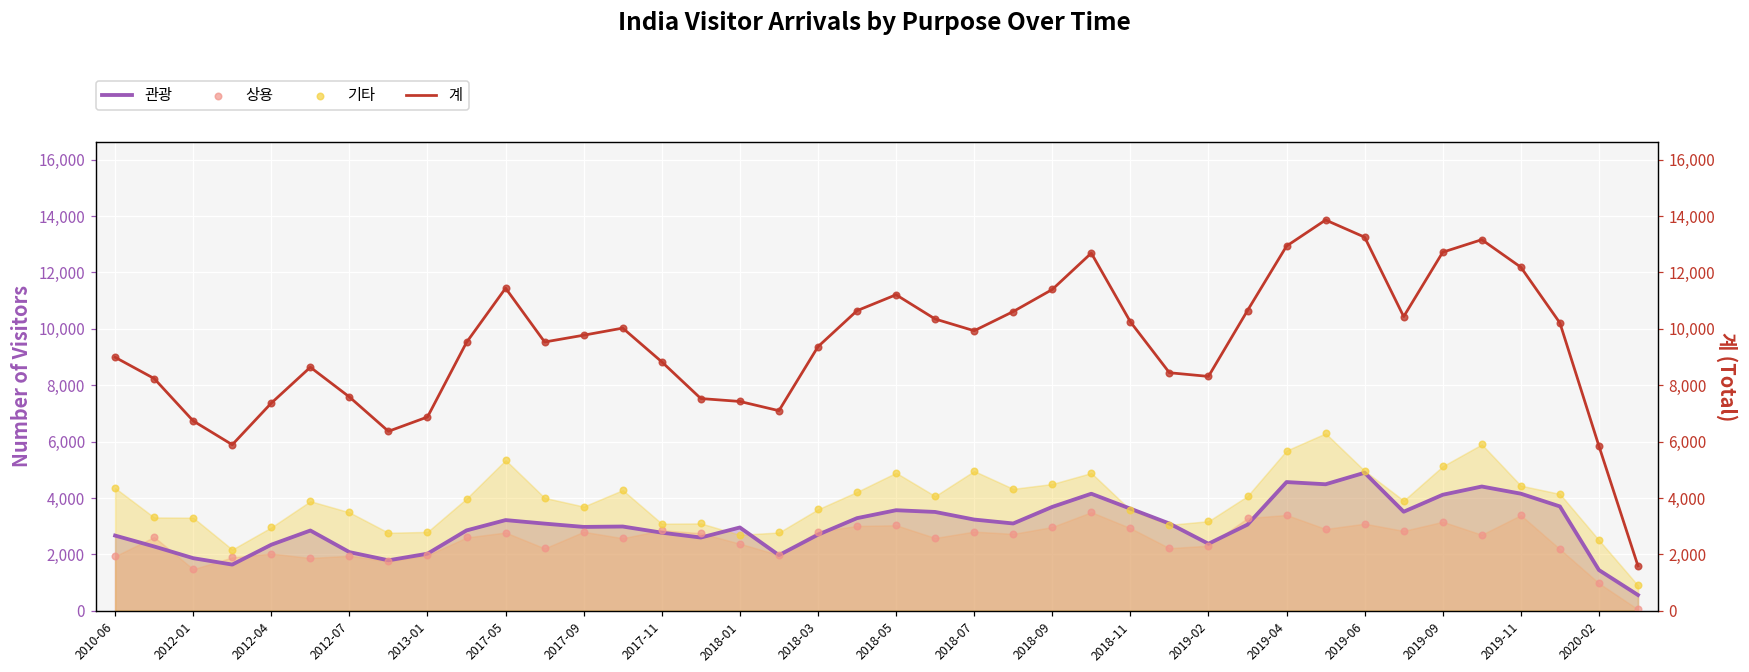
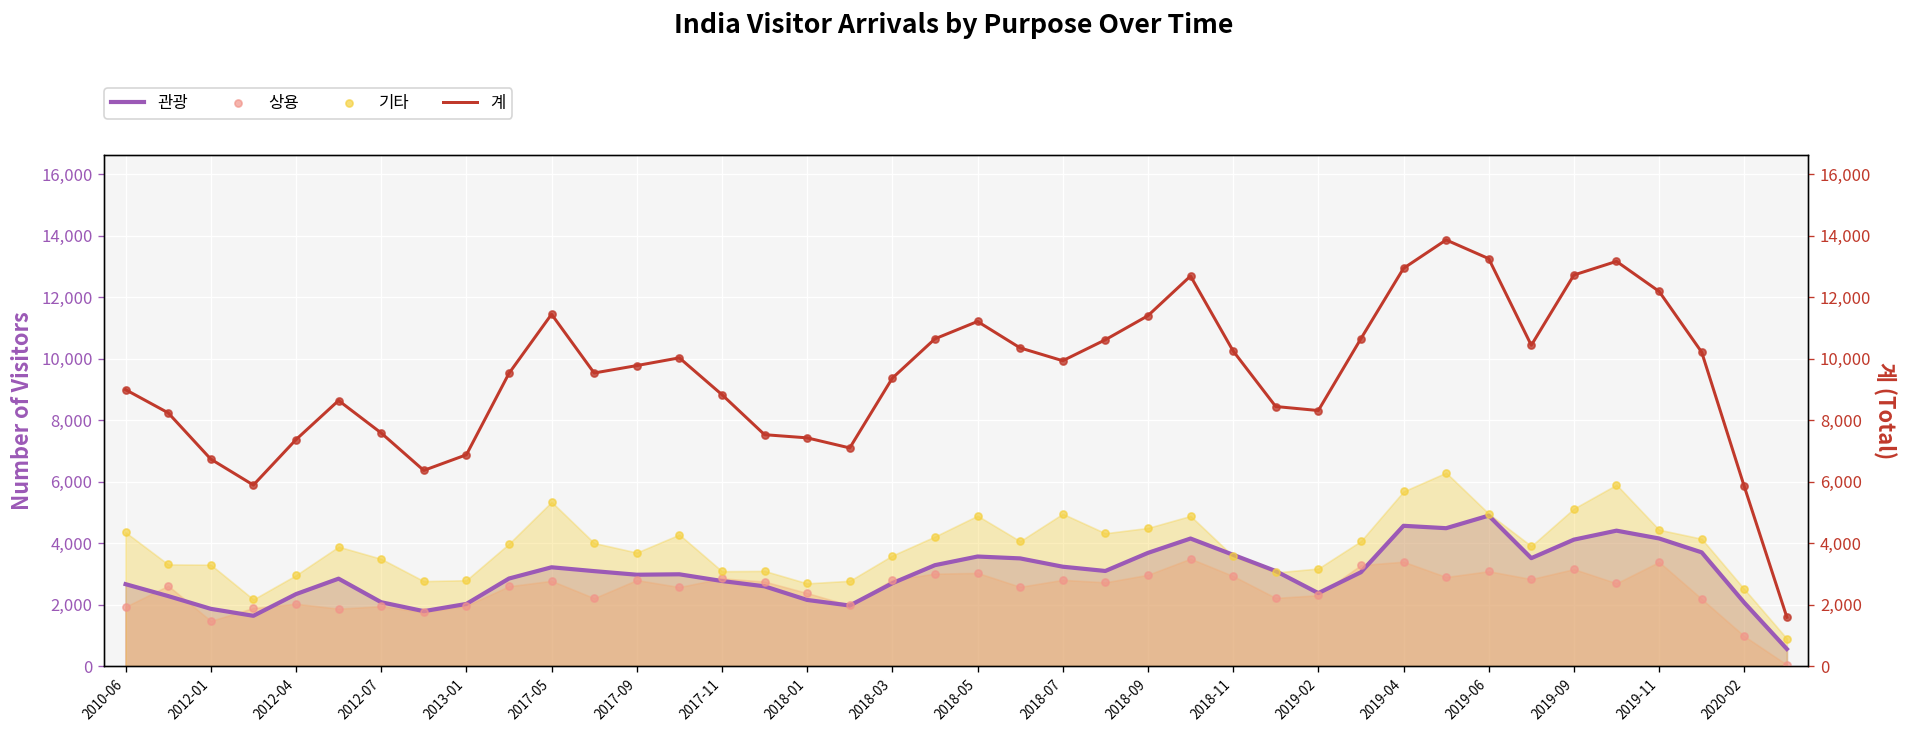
관광, 2018-01: 3,000 -> 2,200
관광, 2020-02: 1,400 -> 2,100
